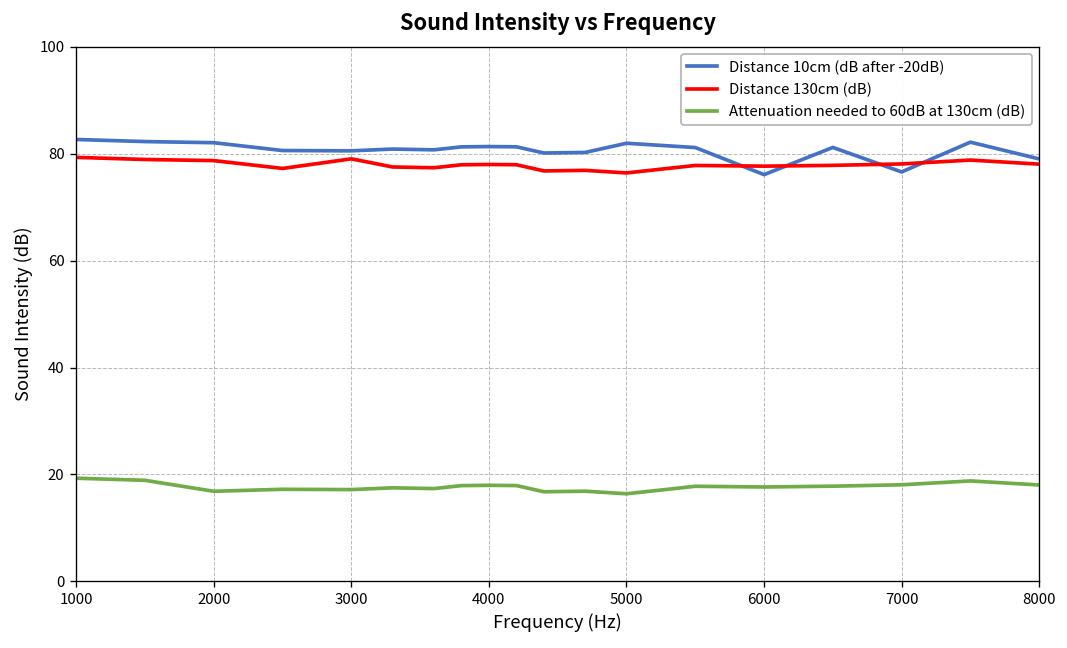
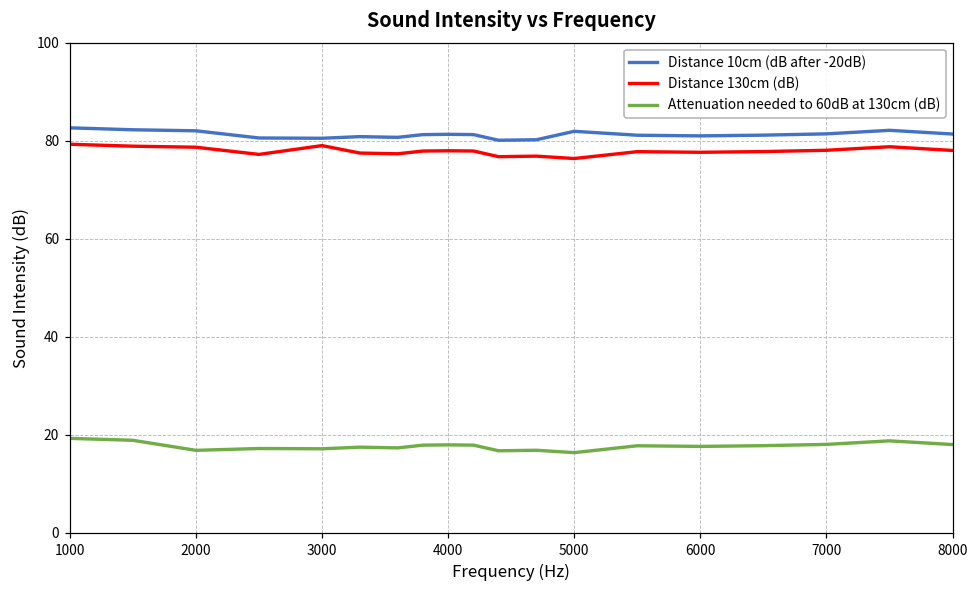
Distance 10cm (dB after -20dB), 6000: 76 -> 81
Distance 10cm (dB after -20dB), 7000: 77 -> 81
Distance 10cm (dB after -20dB), 8000: 79 -> 81
